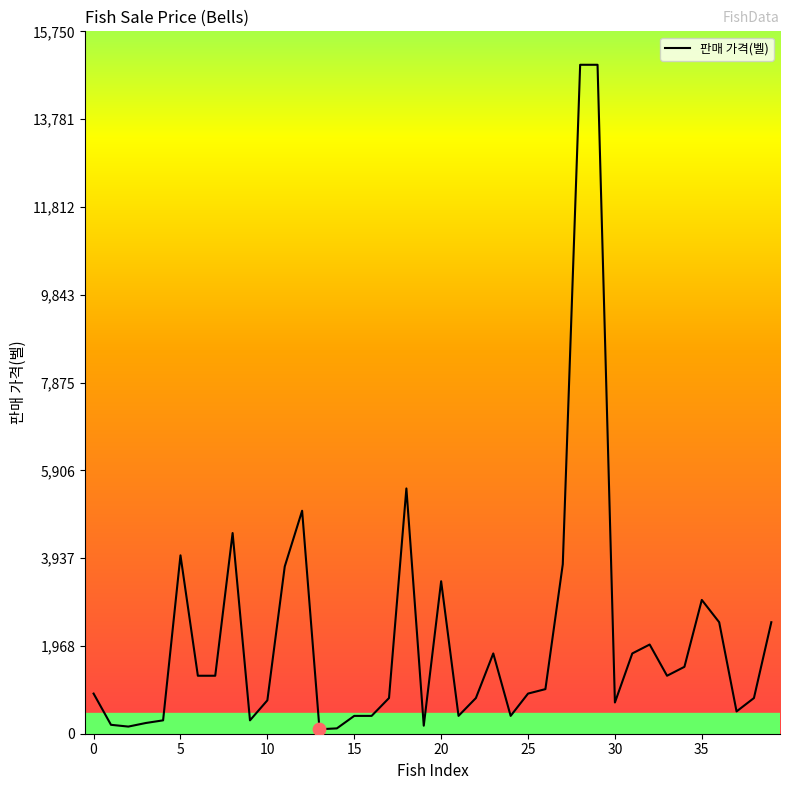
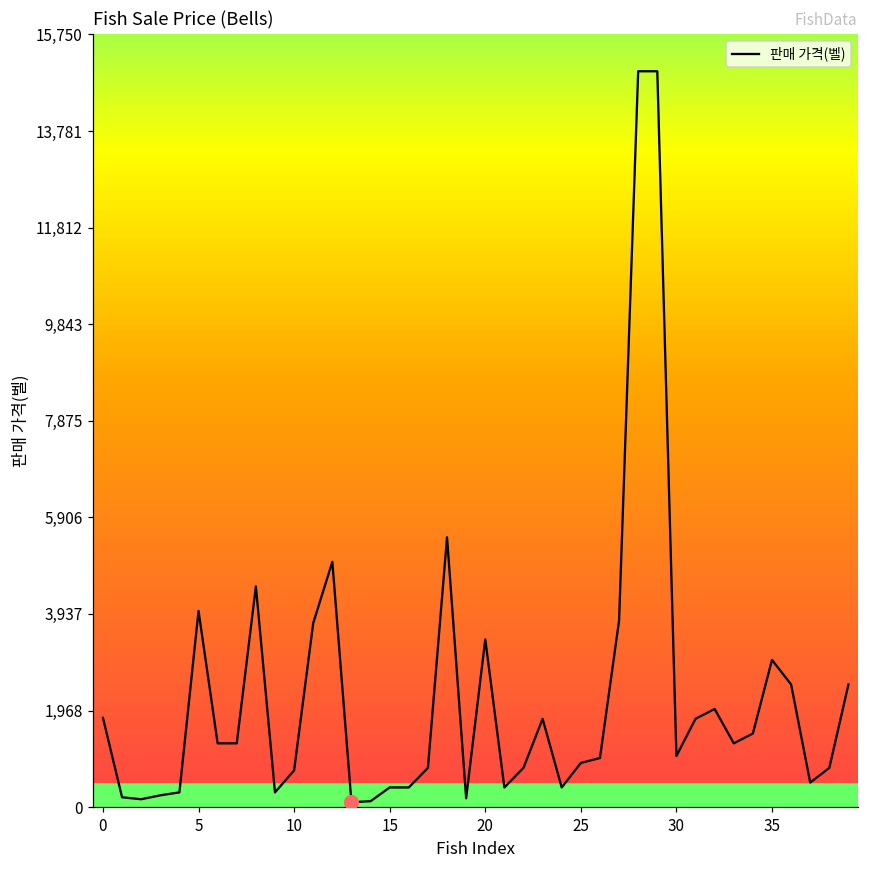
판매 가격(벨), 0: 900 -> 1,800
판매 가격(벨), 30: 700 -> 1,000
